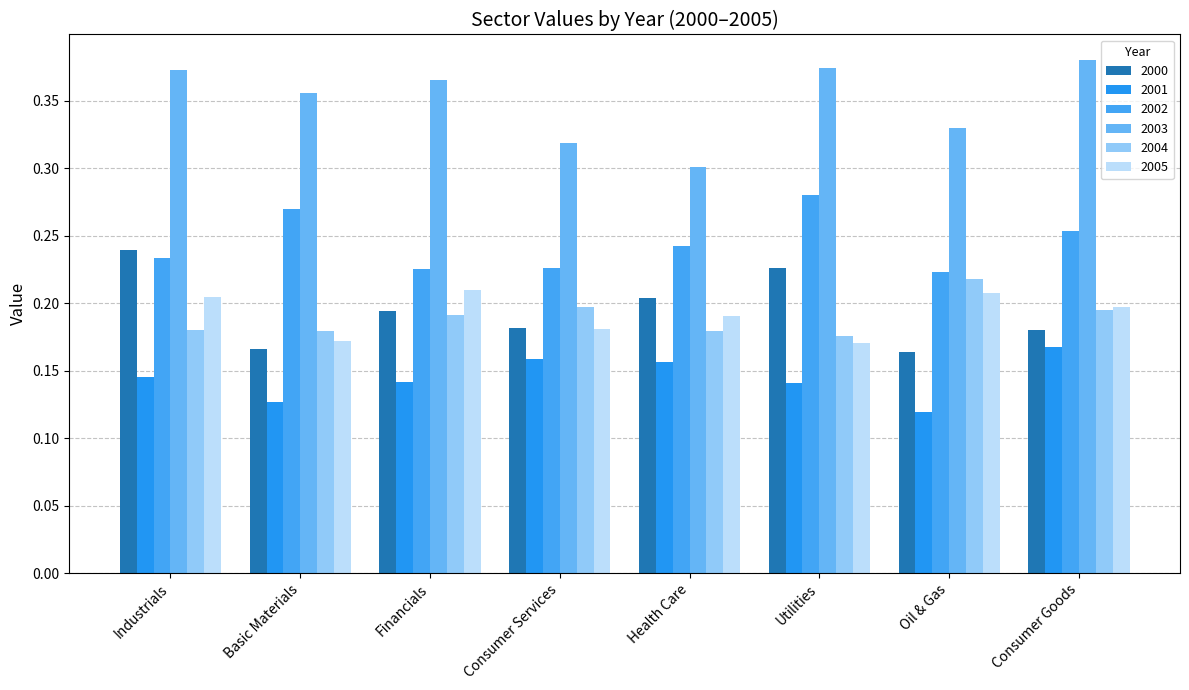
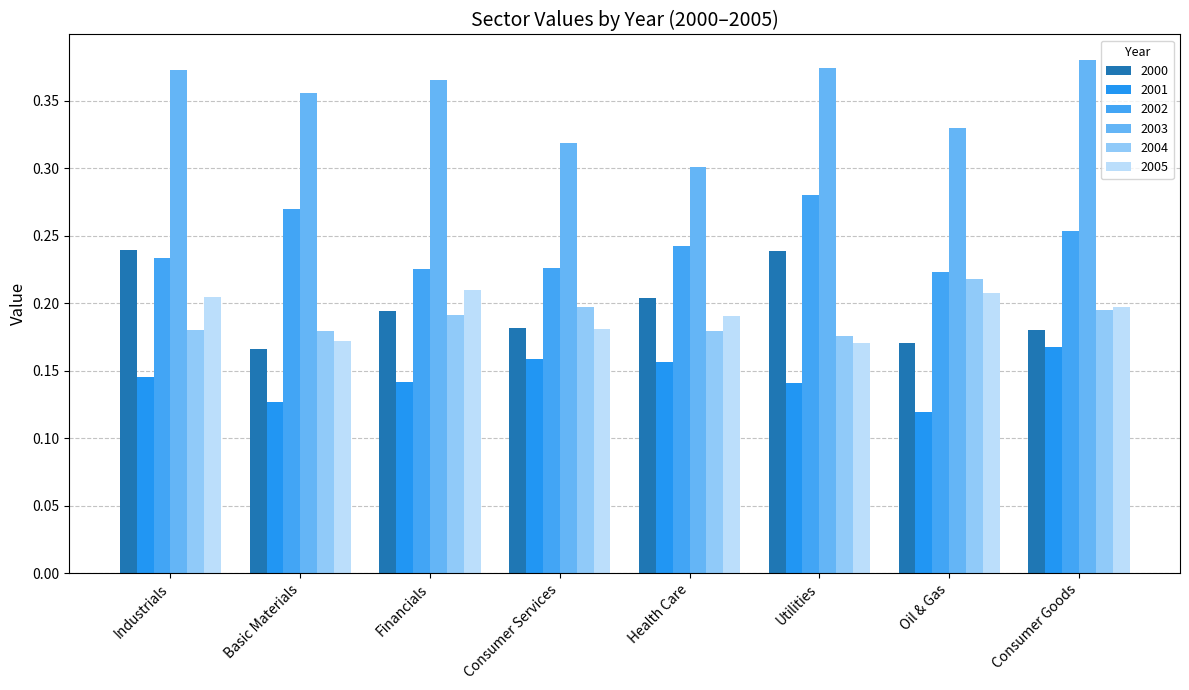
2000, Utilities: 0.226 -> 0.238
2000, Oil & Gas: 0.164 -> 0.171
